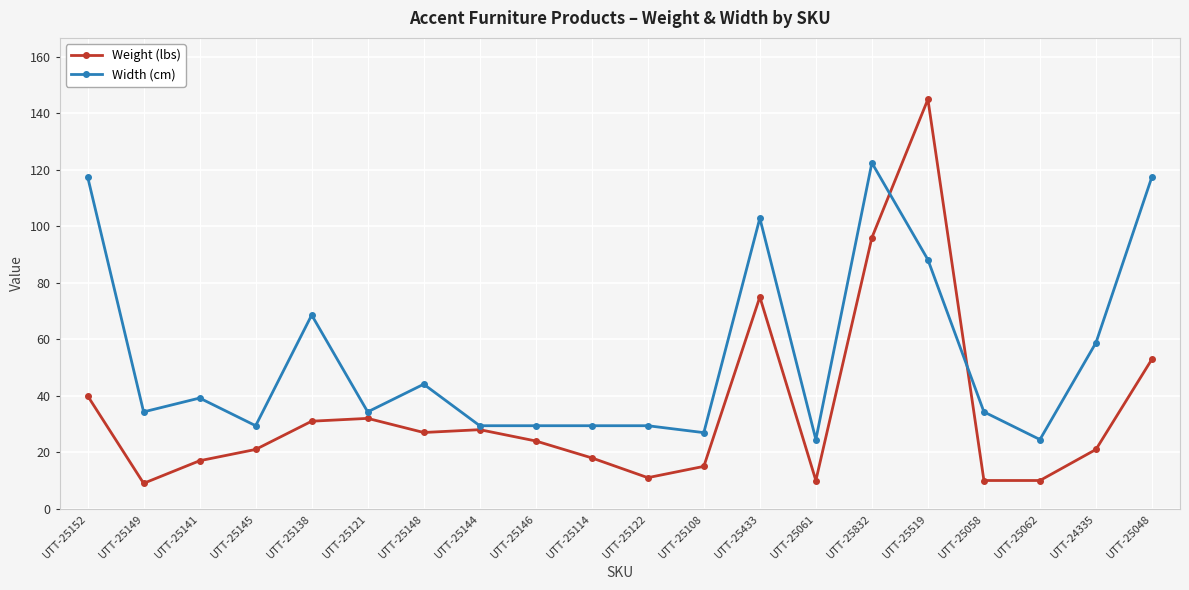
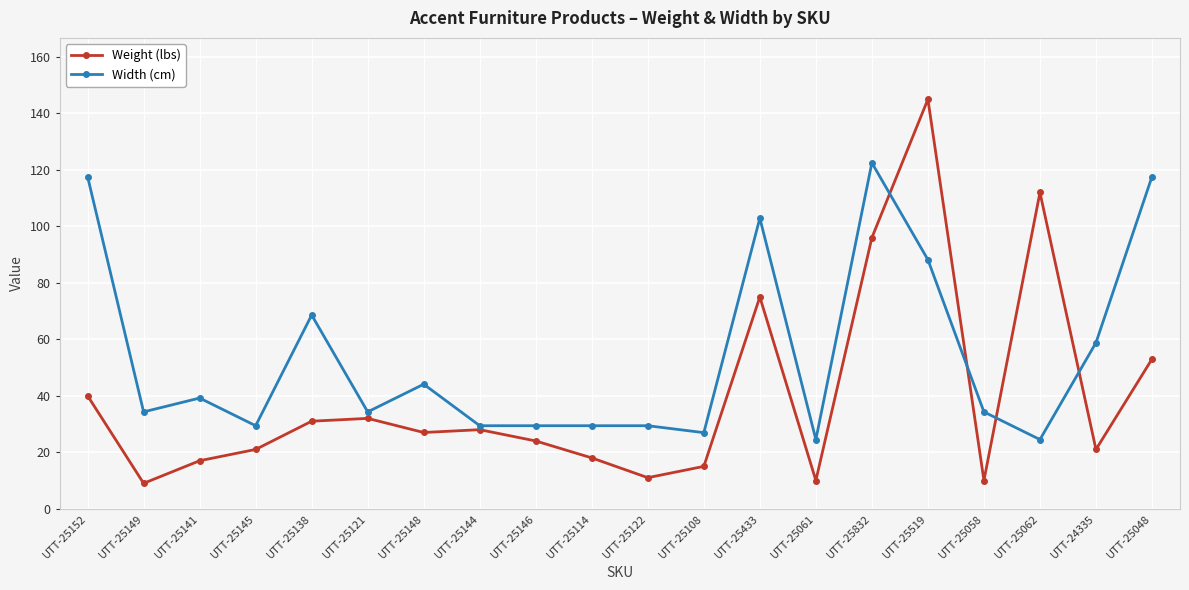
Weight (lbs), UTT-25062: 10 -> 112
